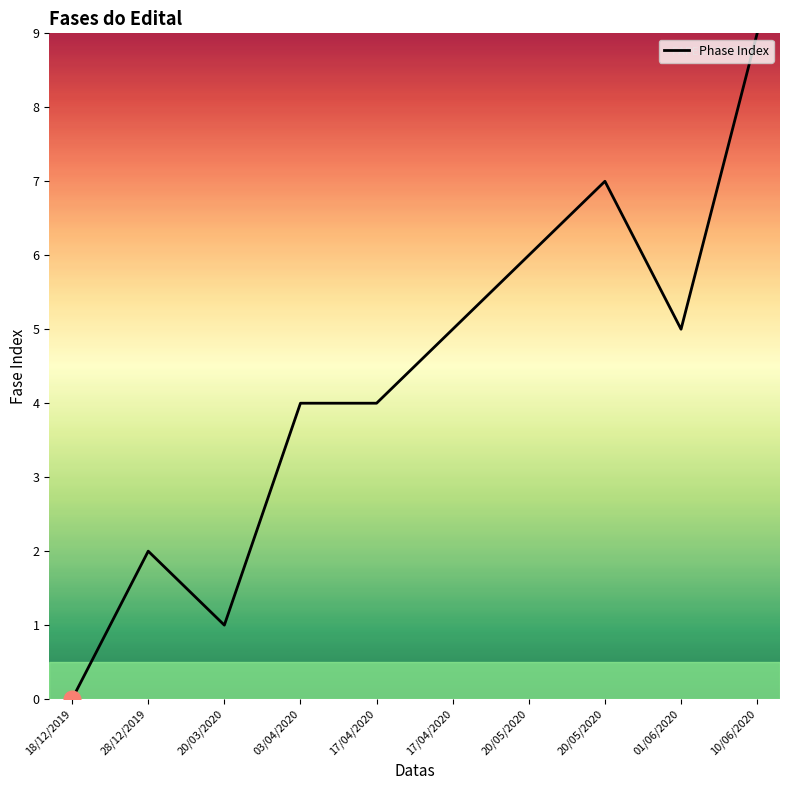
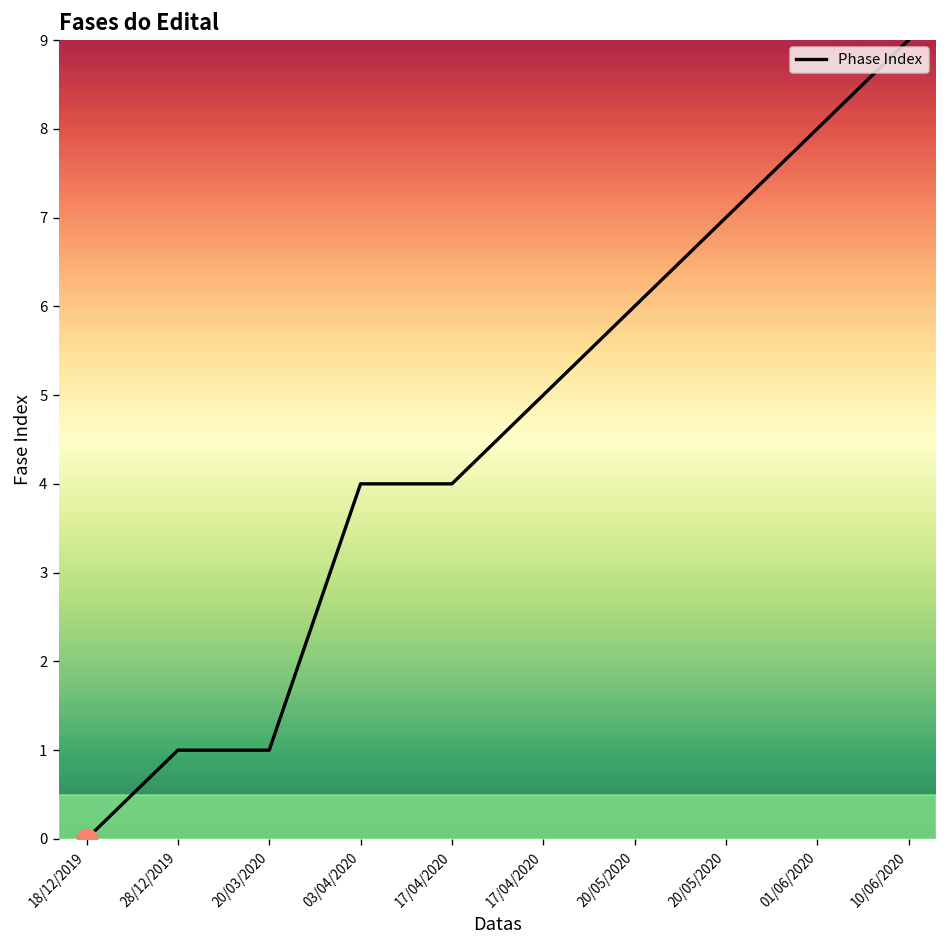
Phase Index, 28/12/2019: 2 -> 1
Phase Index, 01/06/2020: 5 -> 8
